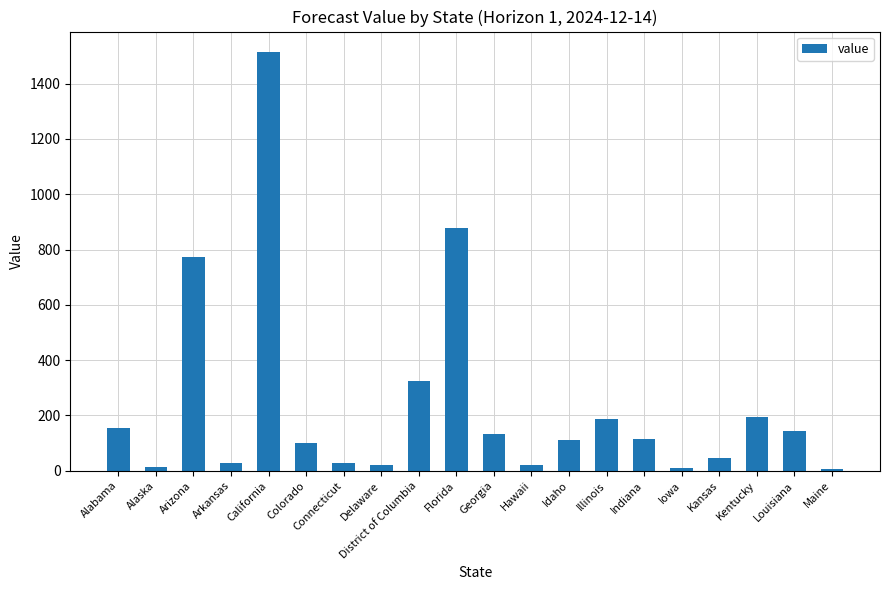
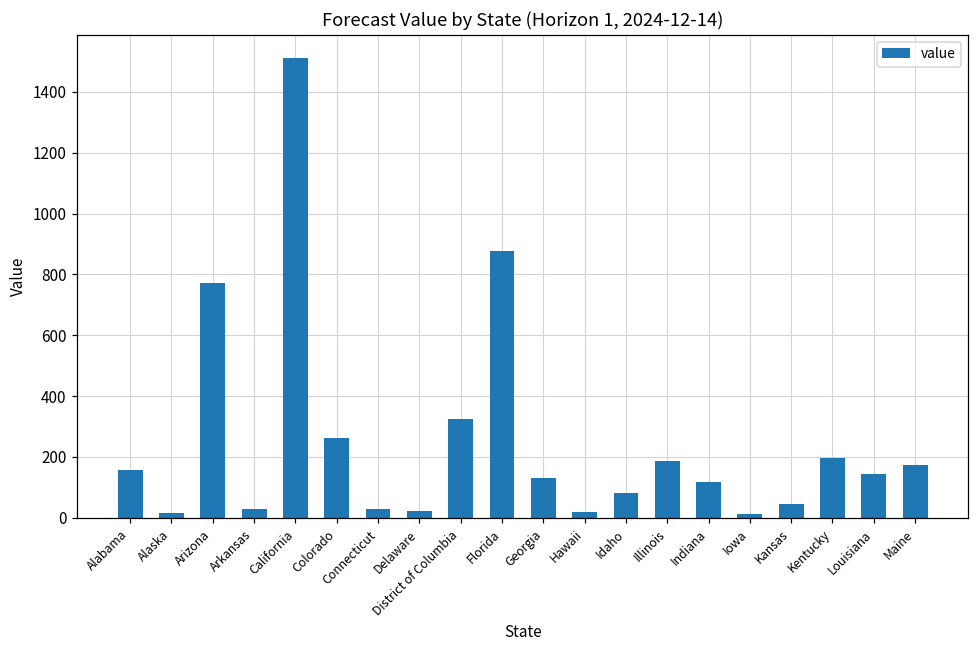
Colorado: 100 -> 260
Idaho: 110 -> 80
Maine: 10 -> 170
